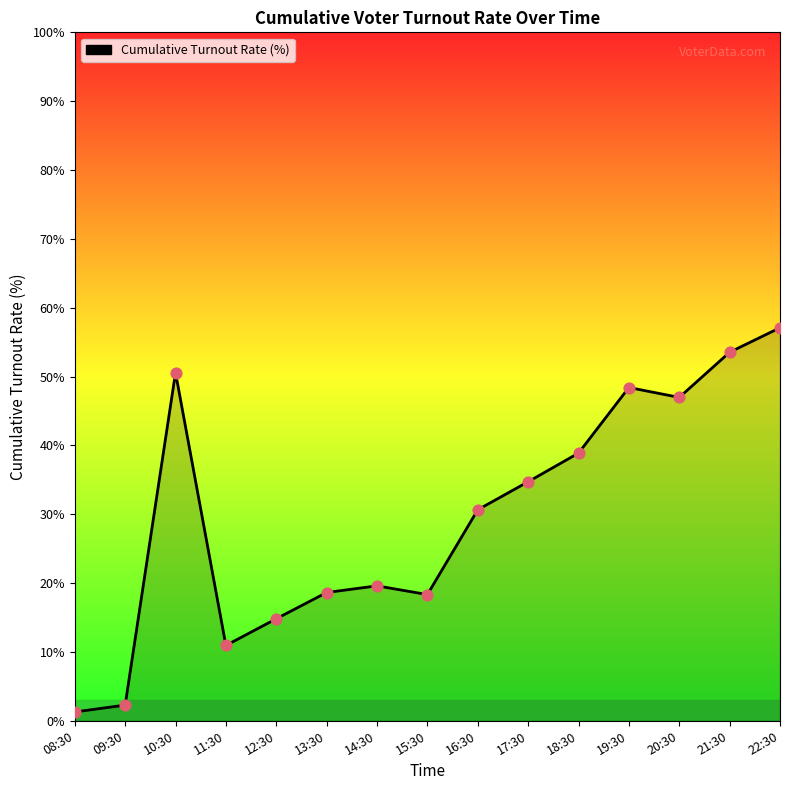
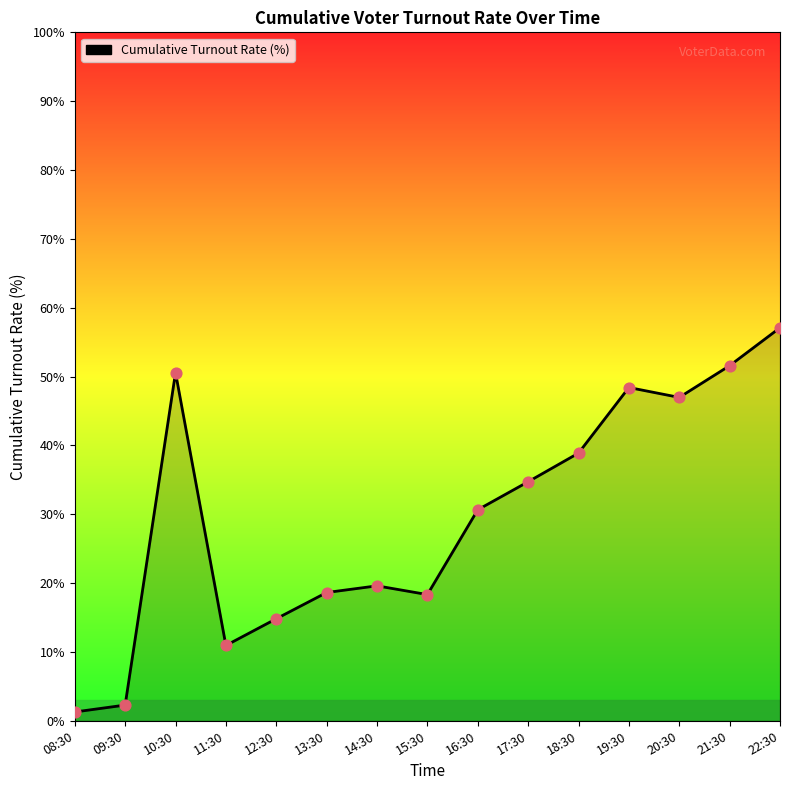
21:30: 54% -> 52%
